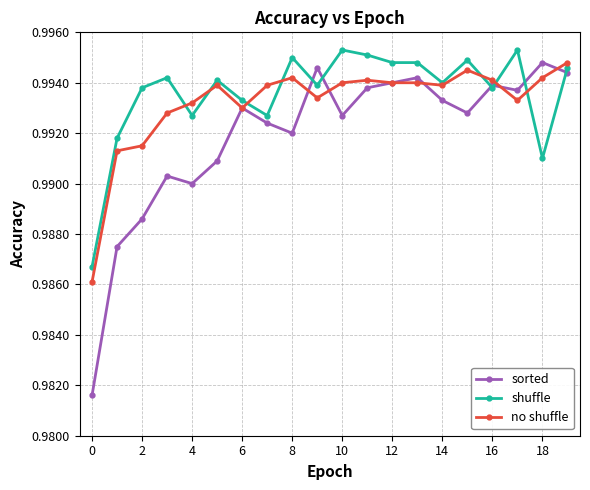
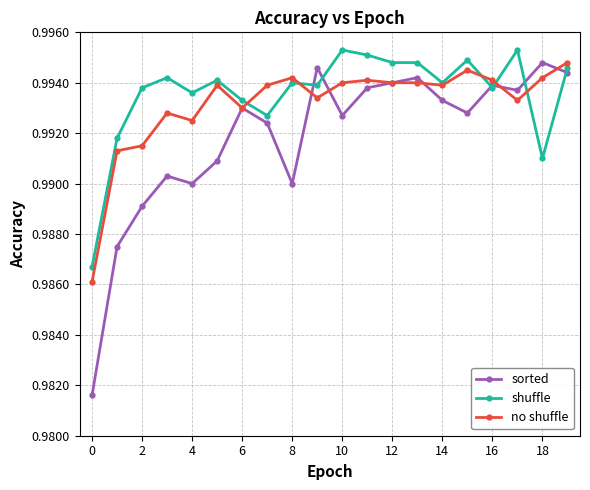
sorted, 2: 0.9886 -> 0.9891
shuffle, 4: 0.9927 -> 0.9936
no shuffle, 4: 0.9932 -> 0.9925
sorted, 8: 0.992 -> 0.990
shuffle, 8: 0.995 -> 0.994
